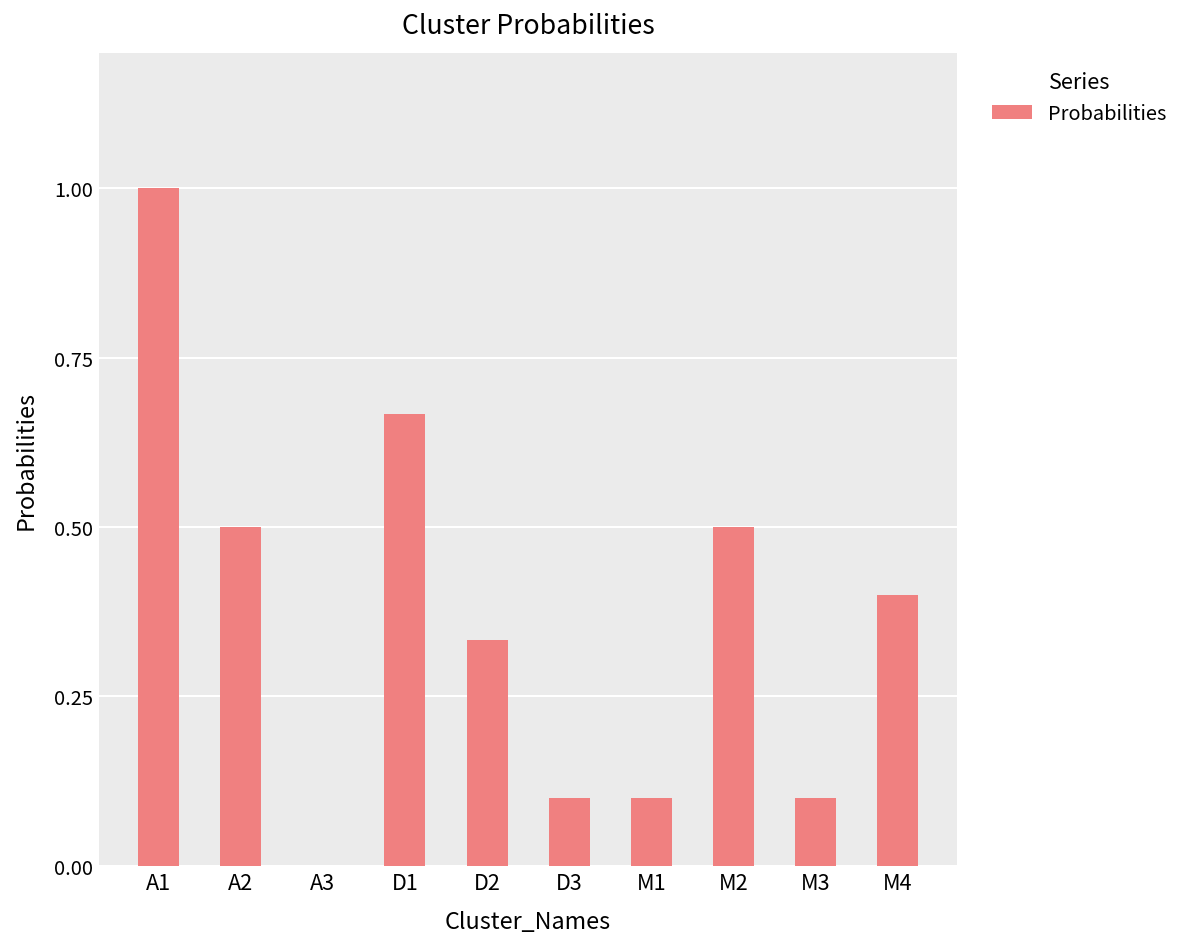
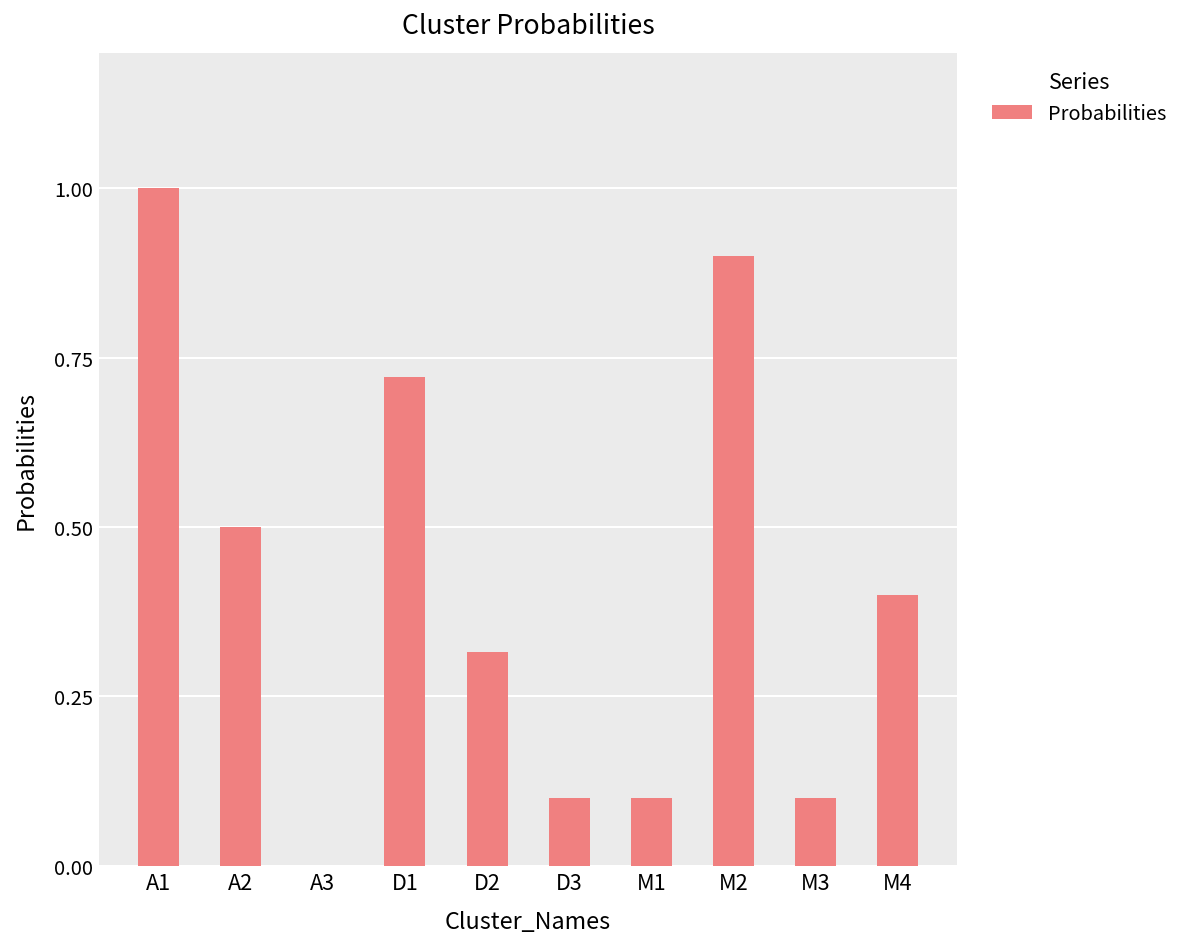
D1: 0.67 -> 0.72
D2: 0.33 -> 0.32
M2: 0.5 -> 0.9
